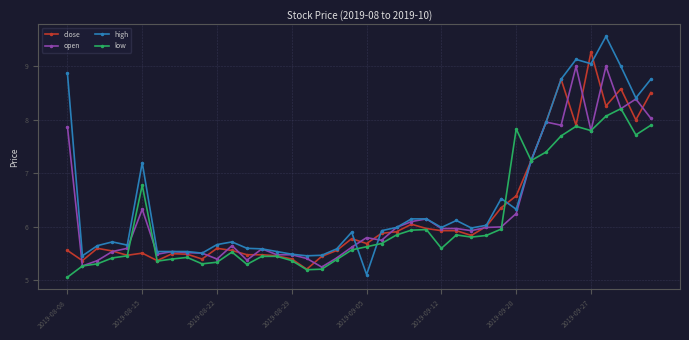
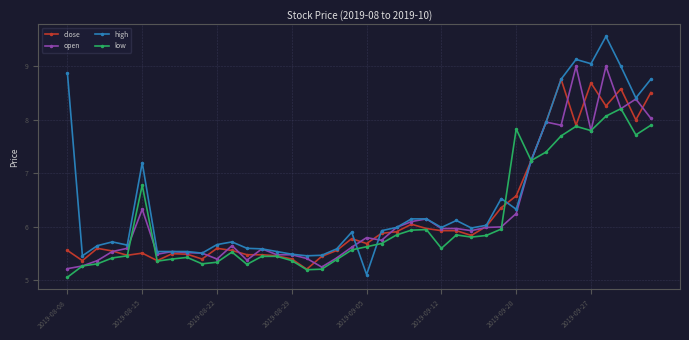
open, 2019-08-08: 7.9 -> 5.2
close, 2019-09-27: 9.3 -> 8.7
